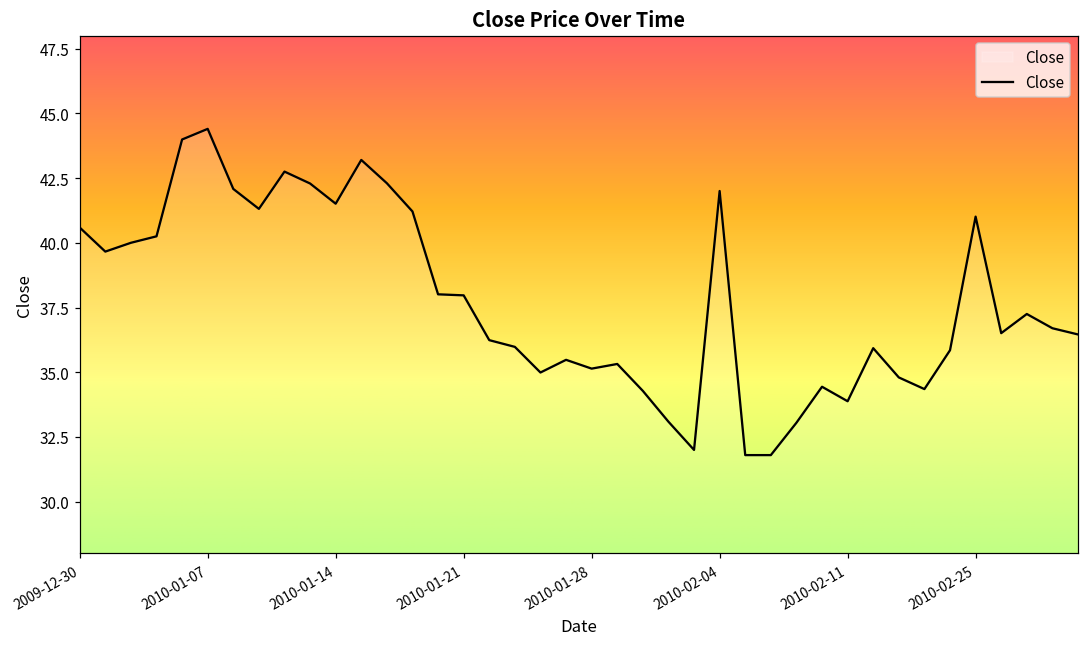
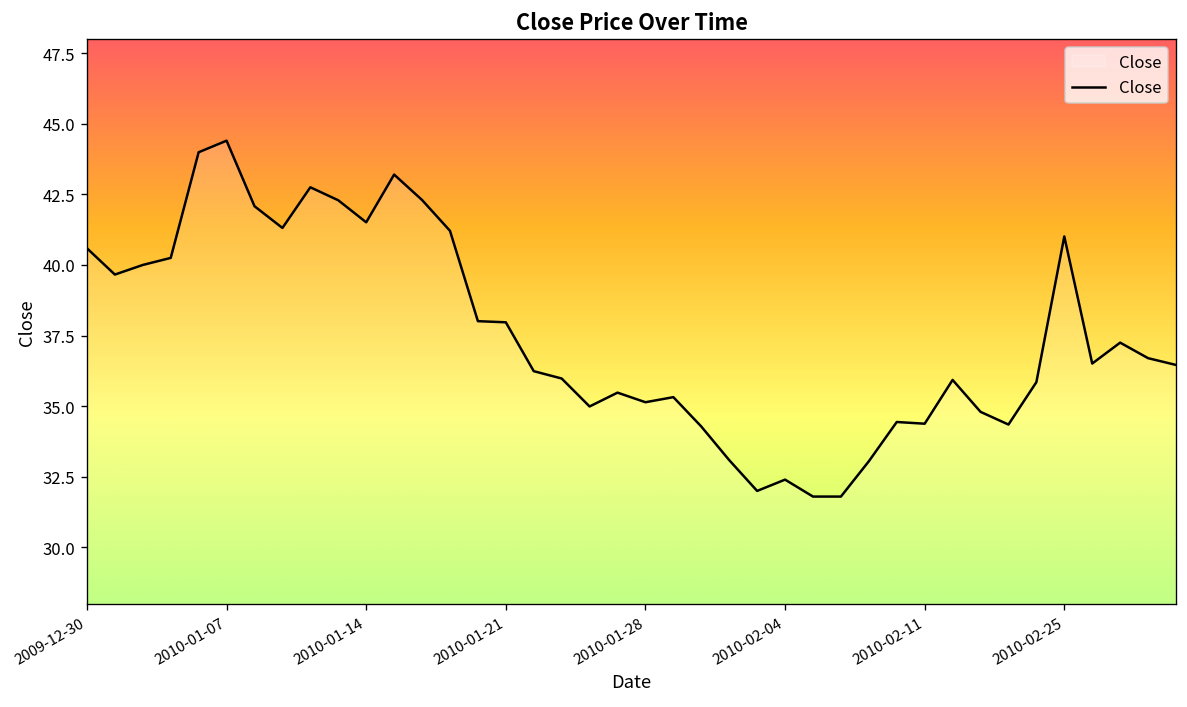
2010-02-04: 42.0 -> 32.4
2010-02-11: 33.9 -> 34.4
